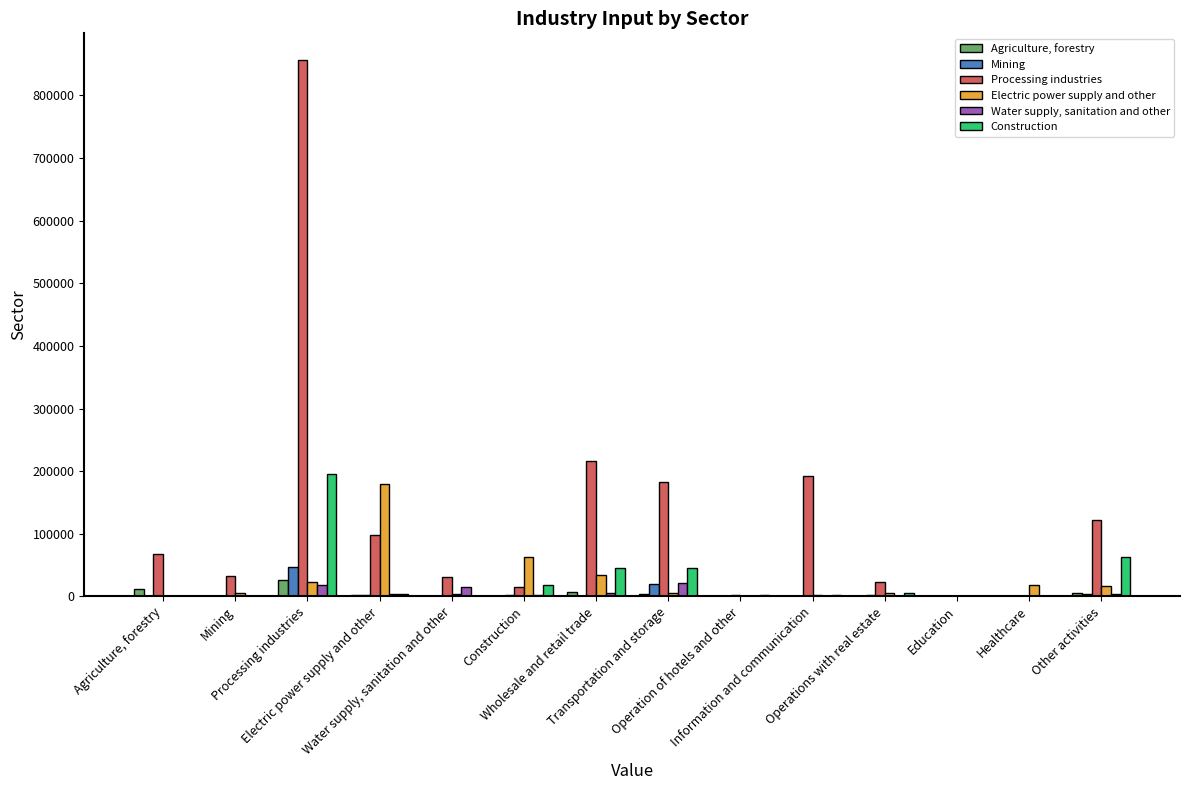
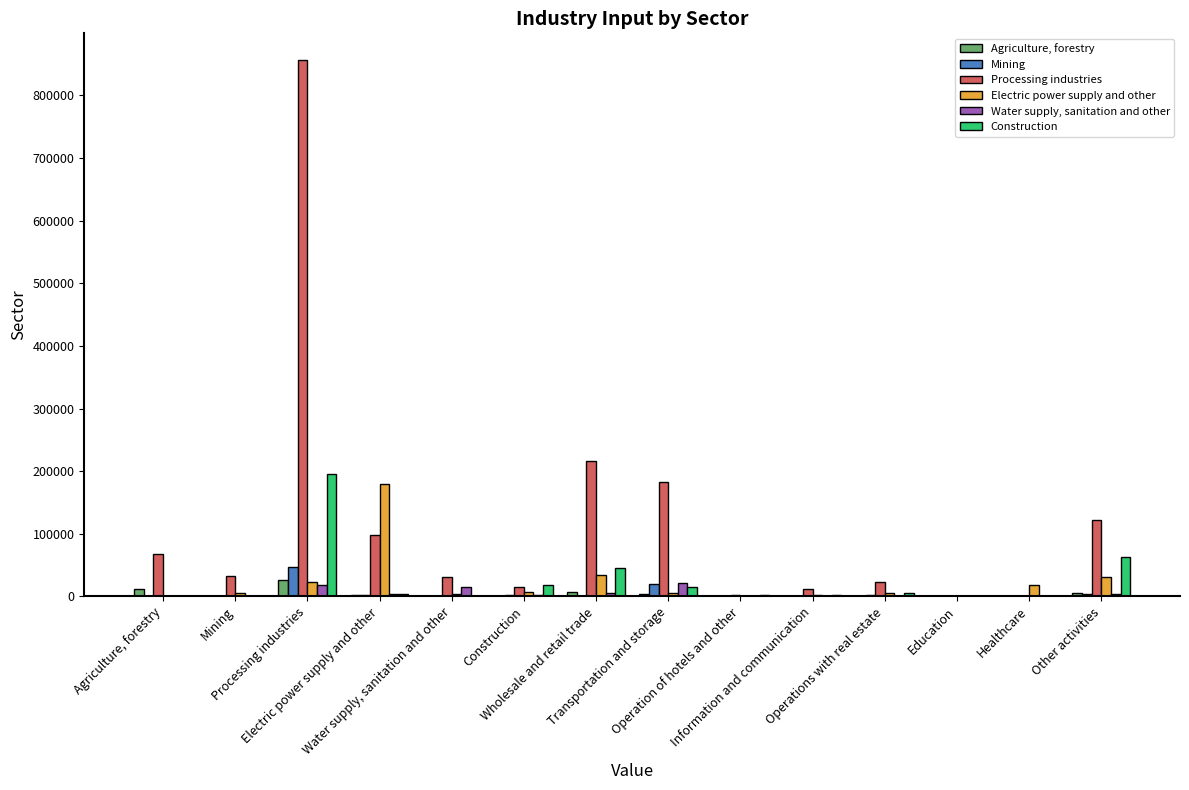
Electric power supply and other, Construction: 60000 -> 10000
Construction, Transportation and storage: 50000 -> 20000
Processing industries, Information and communication: 190000 -> 10000
Electric power supply and other, Other activities: 20000 -> 30000
